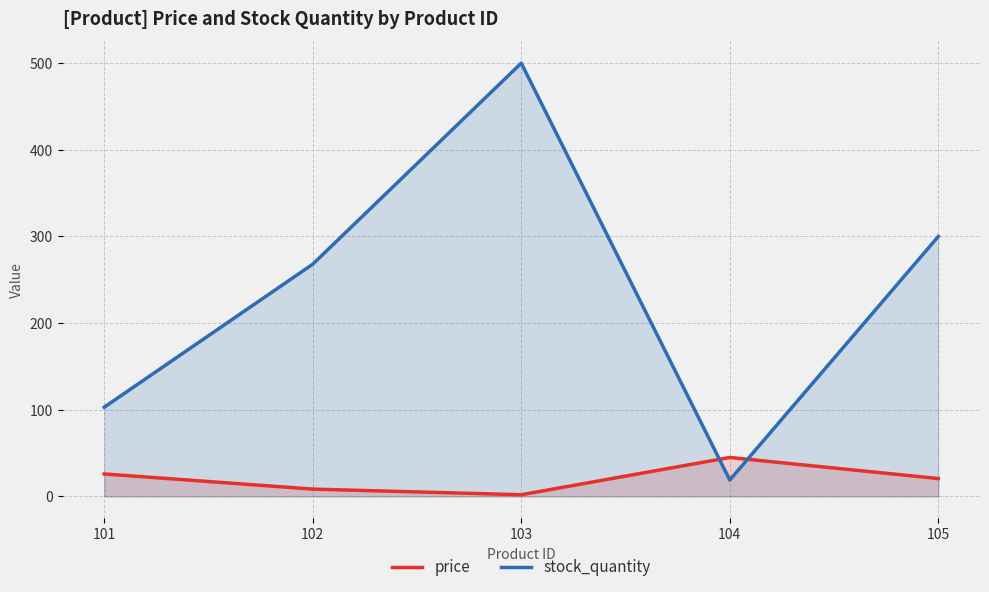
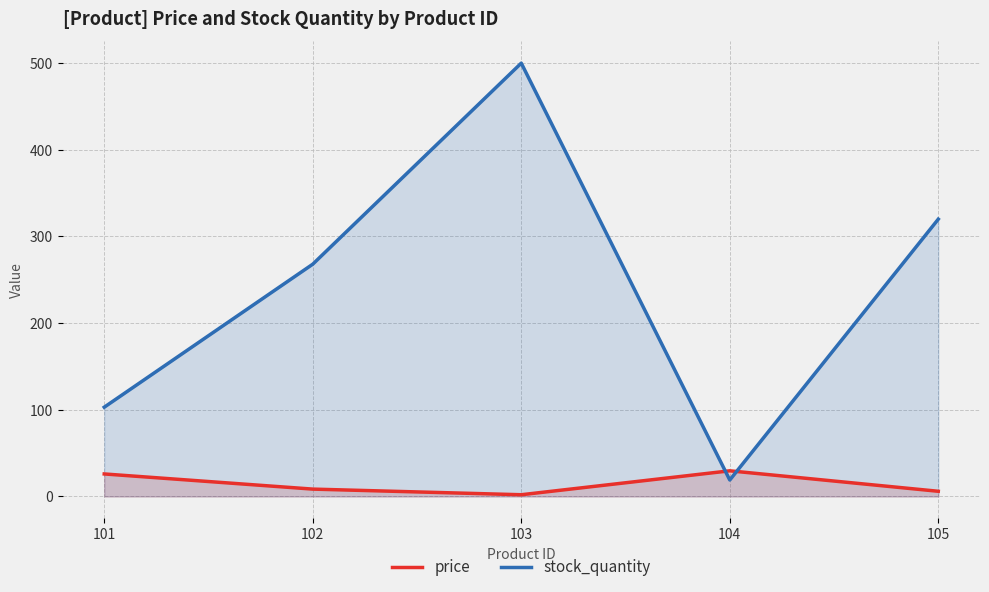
price, 104: 50 -> 30
price, 105: 20 -> 10
stock_quantity, 105: 300 -> 320
